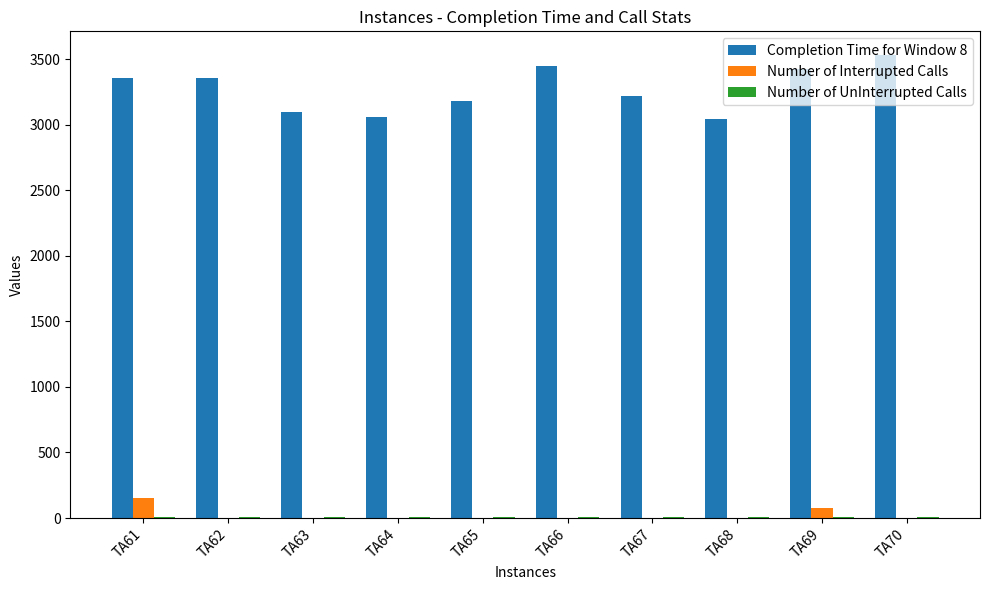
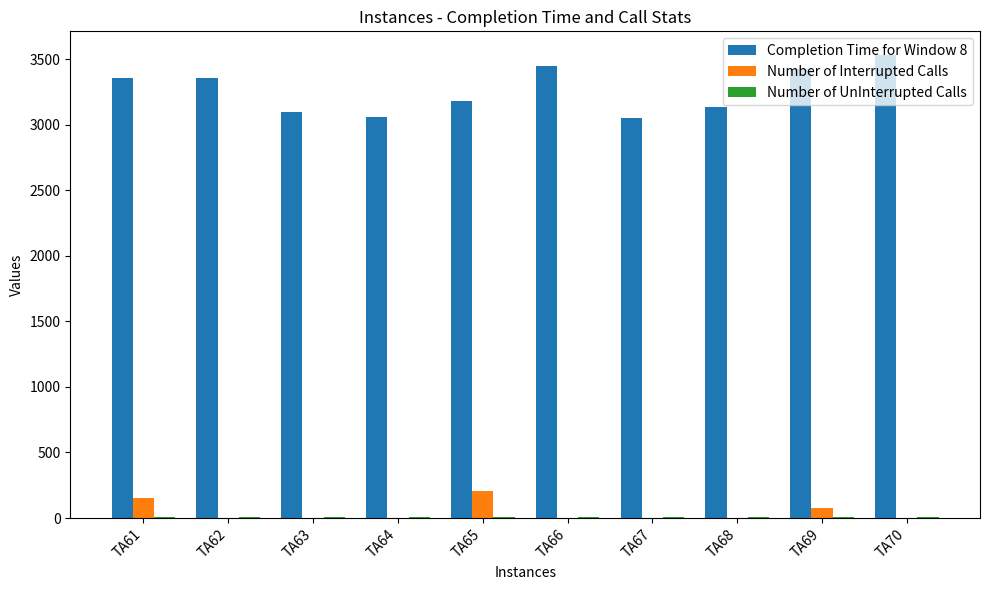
Number of Interrupted Calls, TA65: 0 -> 210
Completion Time for Window 8, TA67: 3220 -> 3060
Completion Time for Window 8, TA68: 3050 -> 3140
